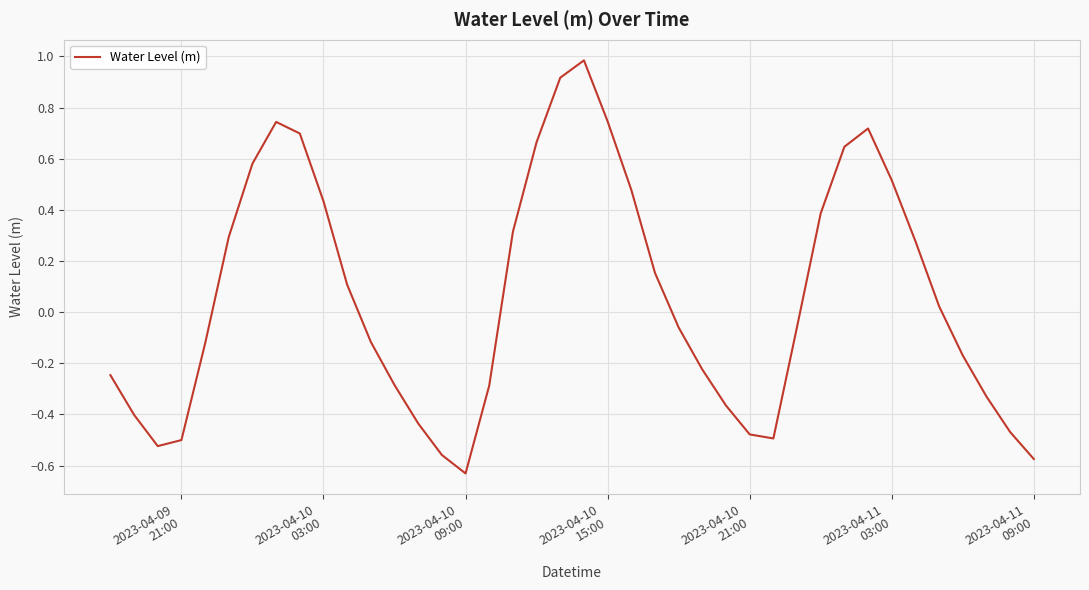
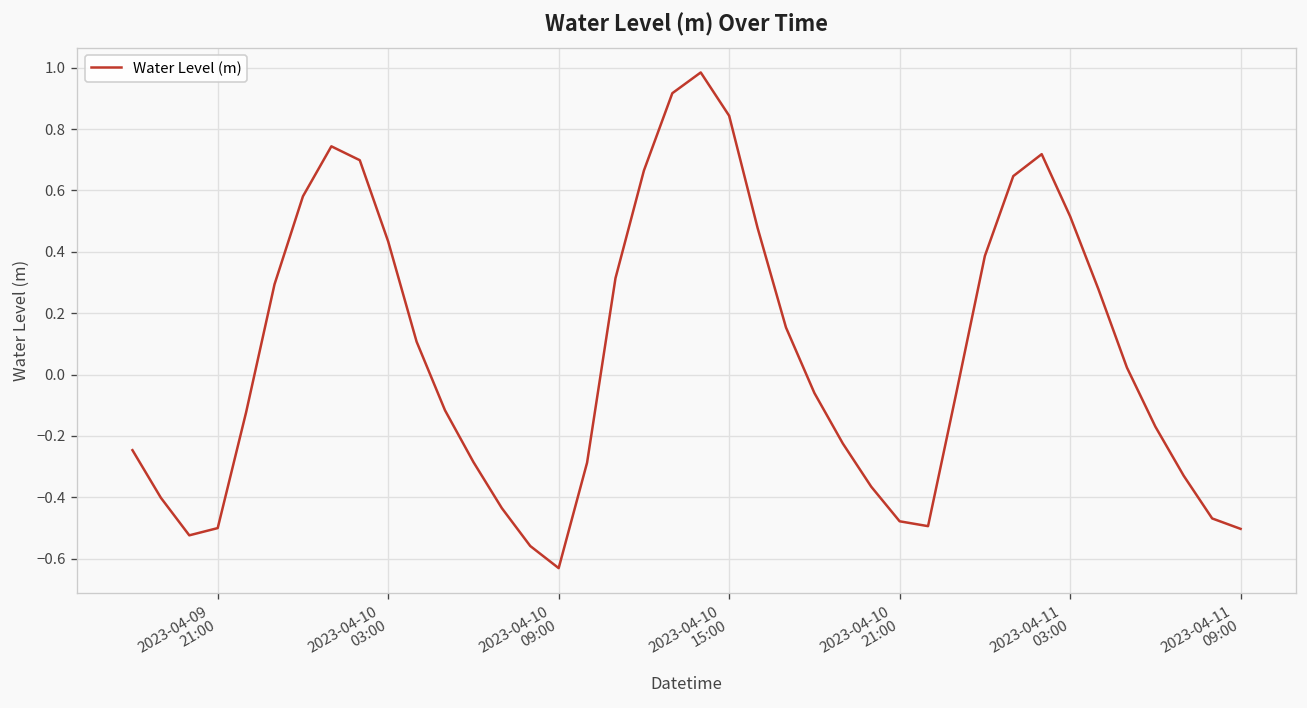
2023-04-10 15:00: 0.75 -> 0.84
2023-04-11 09:00: -0.57 -> -0.50
